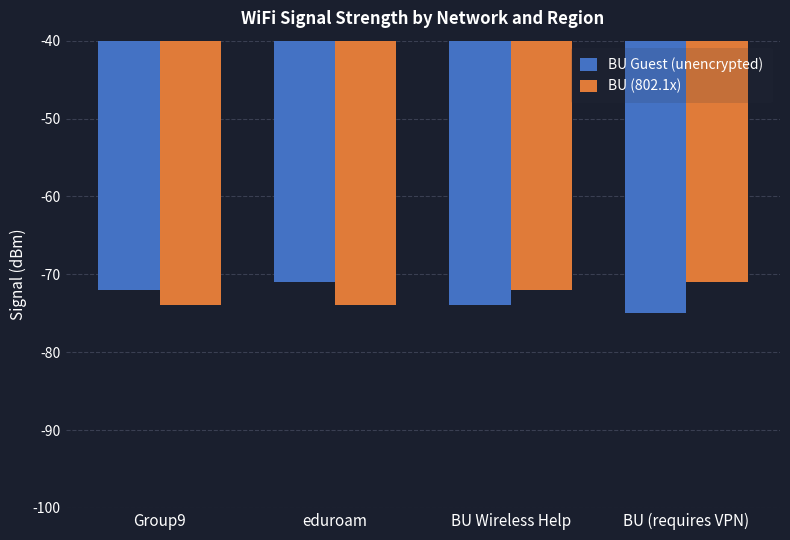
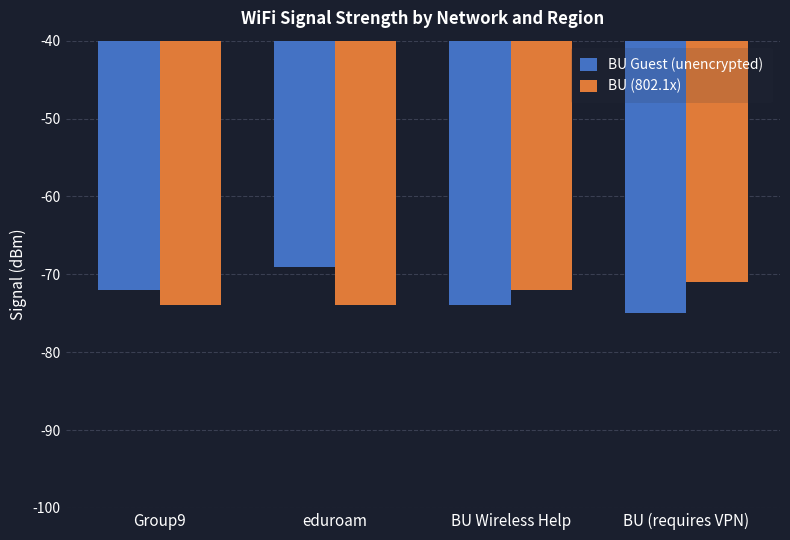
BU Guest (unencrypted), eduroam: -71 -> -69
